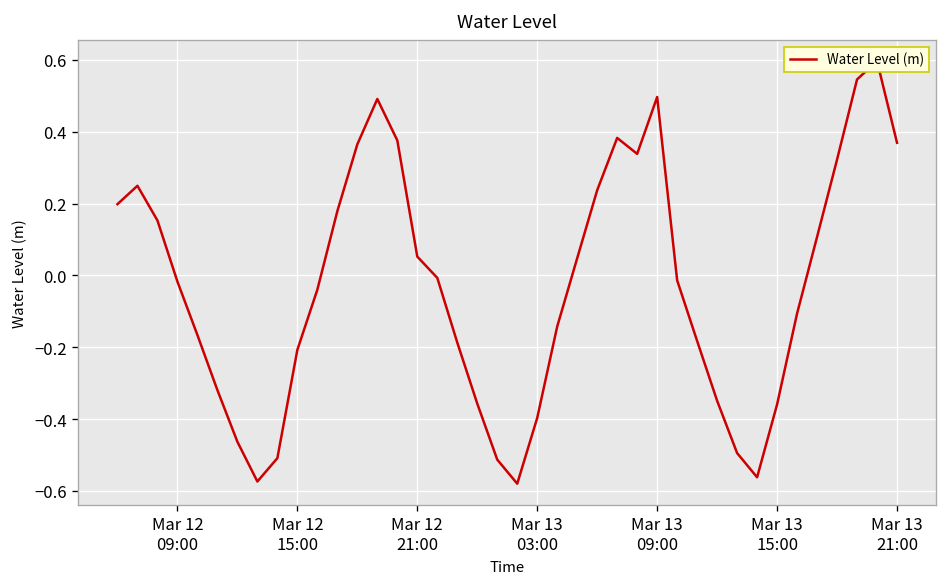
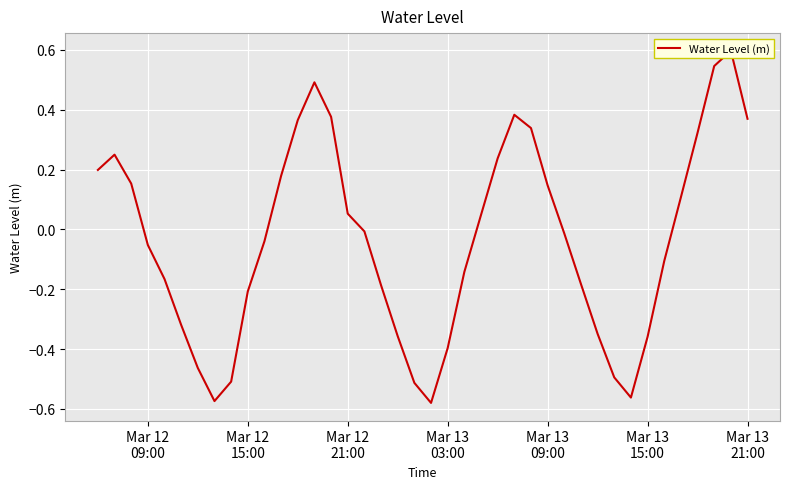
Mar 12 09:00: -0.02 -> -0.05
Mar 13 09:00: 0.50 -> 0.15
